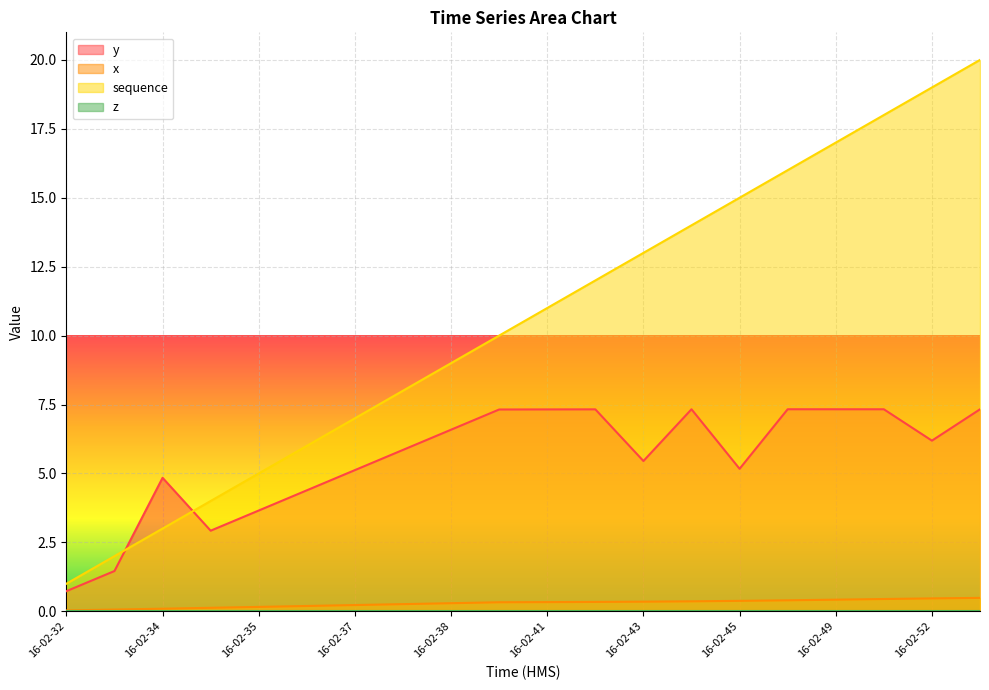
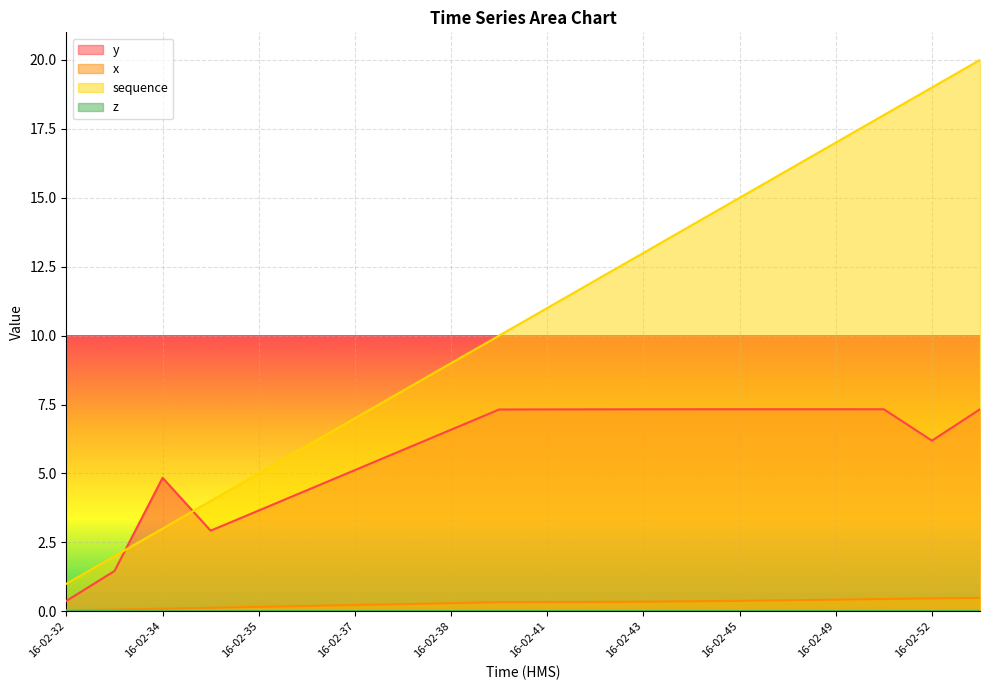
y, 16-02-32: 0.7 -> 0.4
y, 16-02-43: 5.5 -> 7.3
y, 16-02-45: 5.2 -> 7.3
